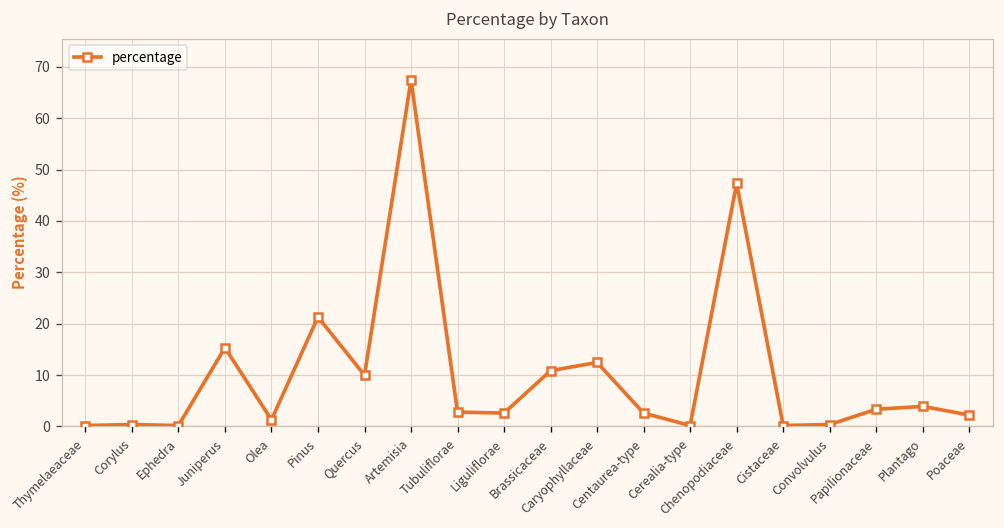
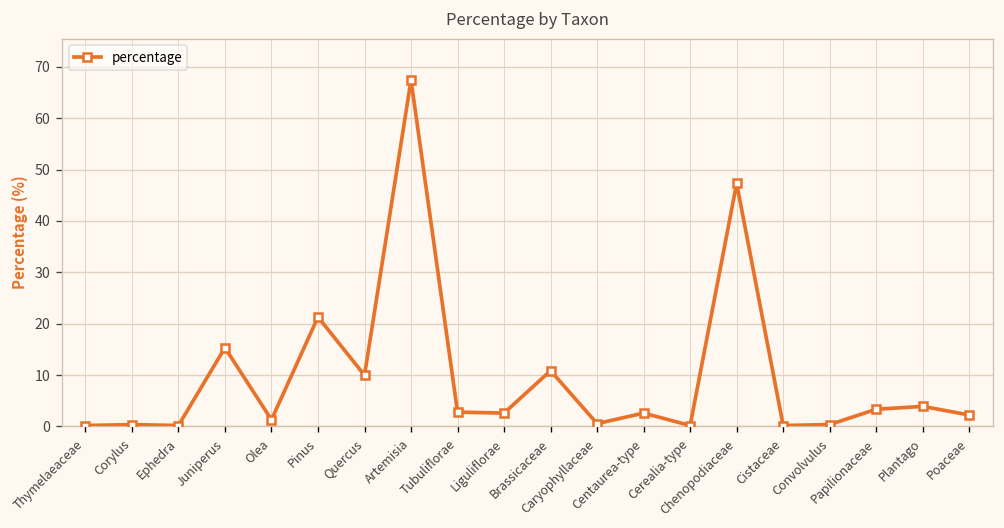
Caryophyllaceae: 12 -> 1
